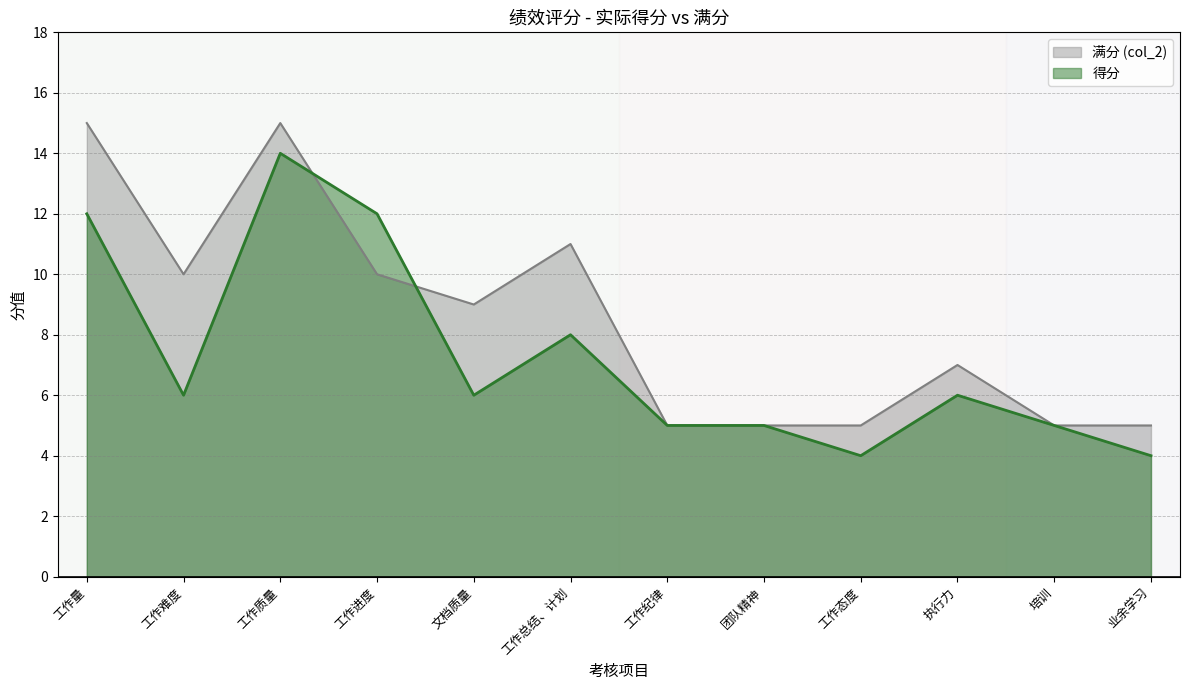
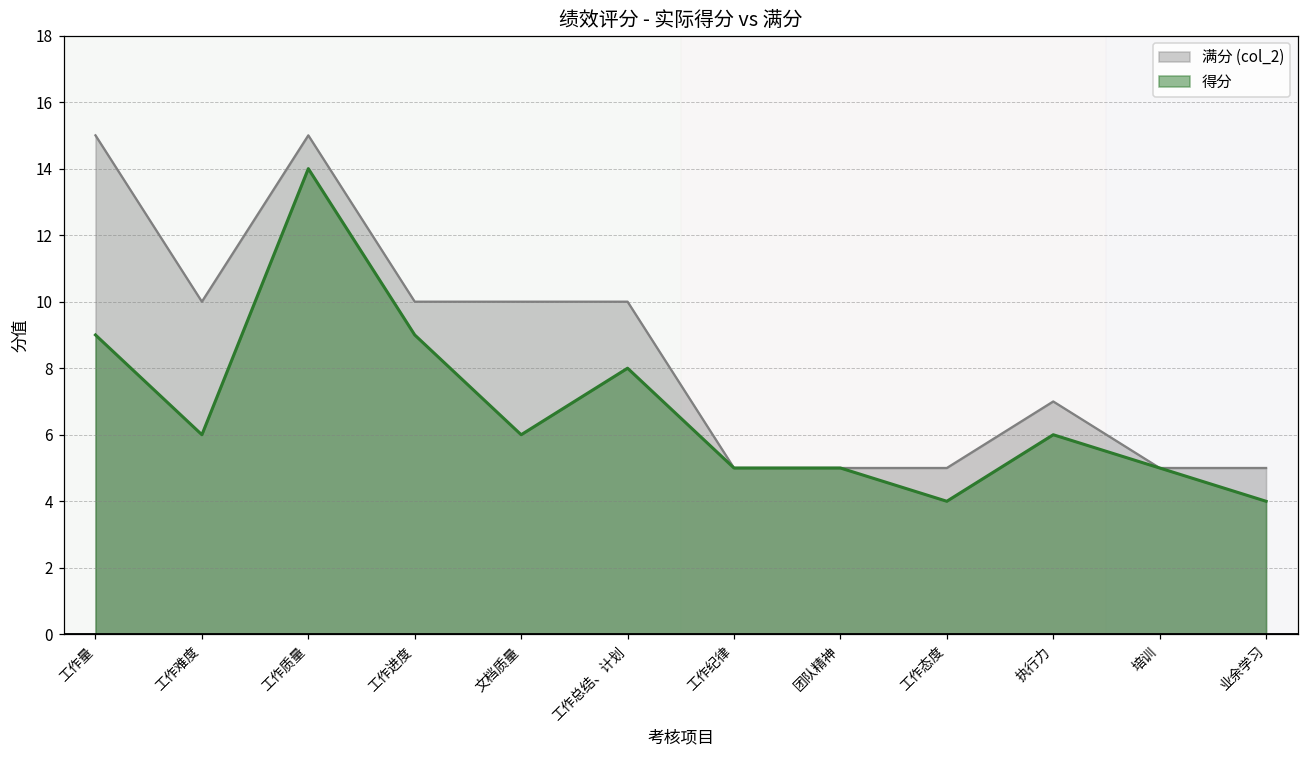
得分, 工作量: 12 -> 9
得分, 工作进度: 12 -> 9
满分 (col_2), 文档质量: 9 -> 10
满分 (col_2), 工作总结、计划: 11 -> 10
